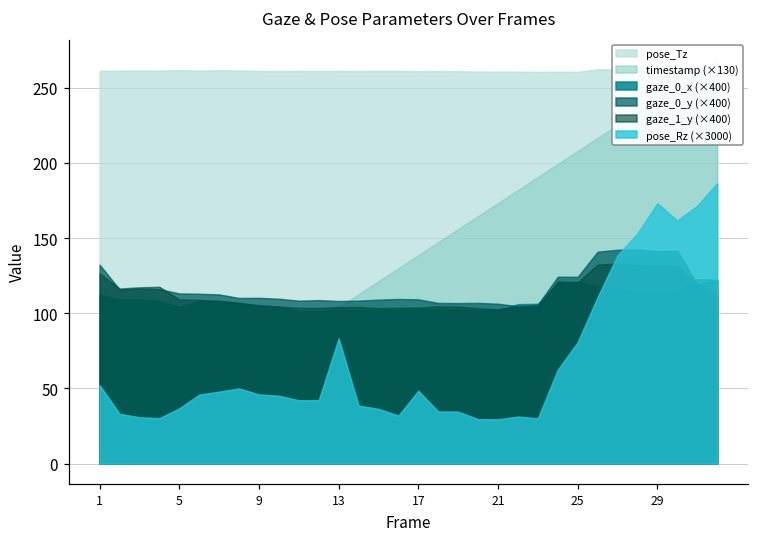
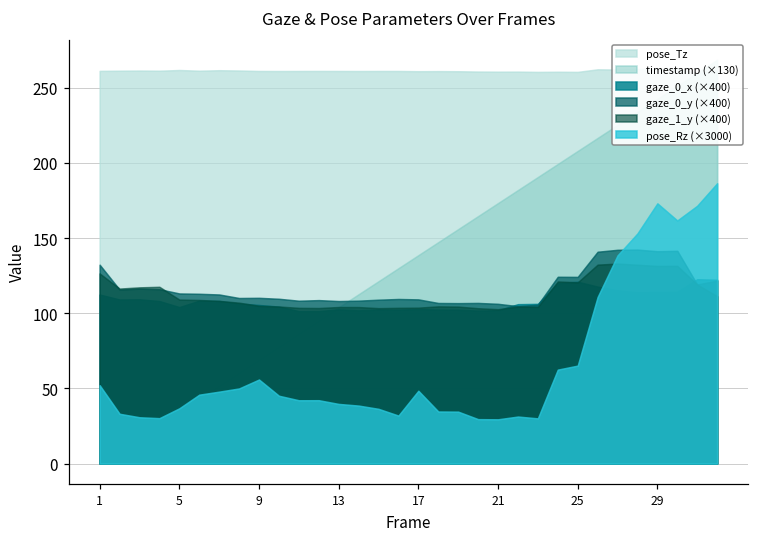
pose_Rz (×3000), 9: 46 -> 56
pose_Rz (×3000), 13: 83 -> 40
pose_Rz (×3000), 25: 81 -> 65
